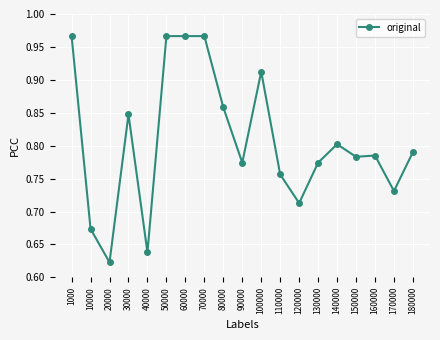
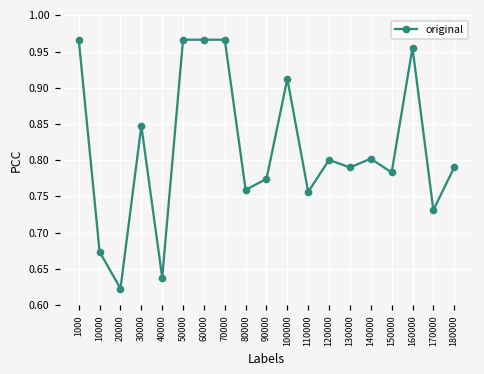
80000: 0.86 -> 0.76
120000: 0.71 -> 0.80
130000: 0.77 -> 0.79
160000: 0.79 -> 0.96
